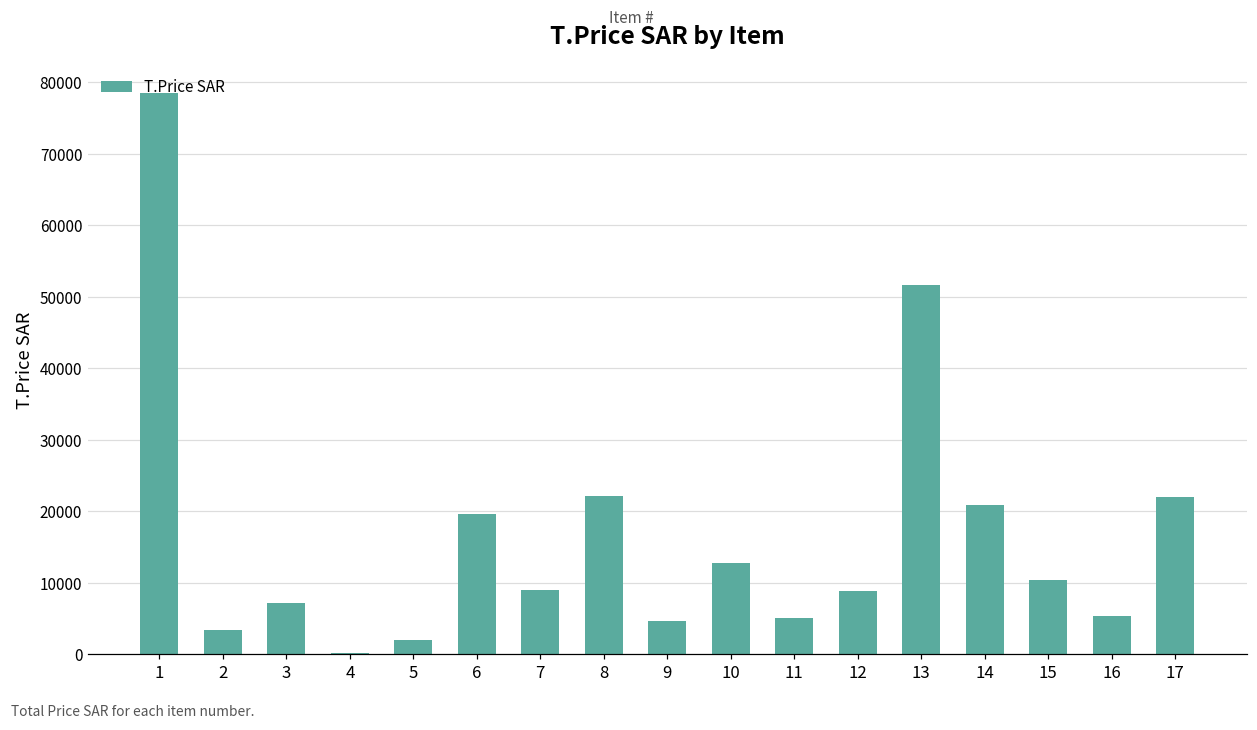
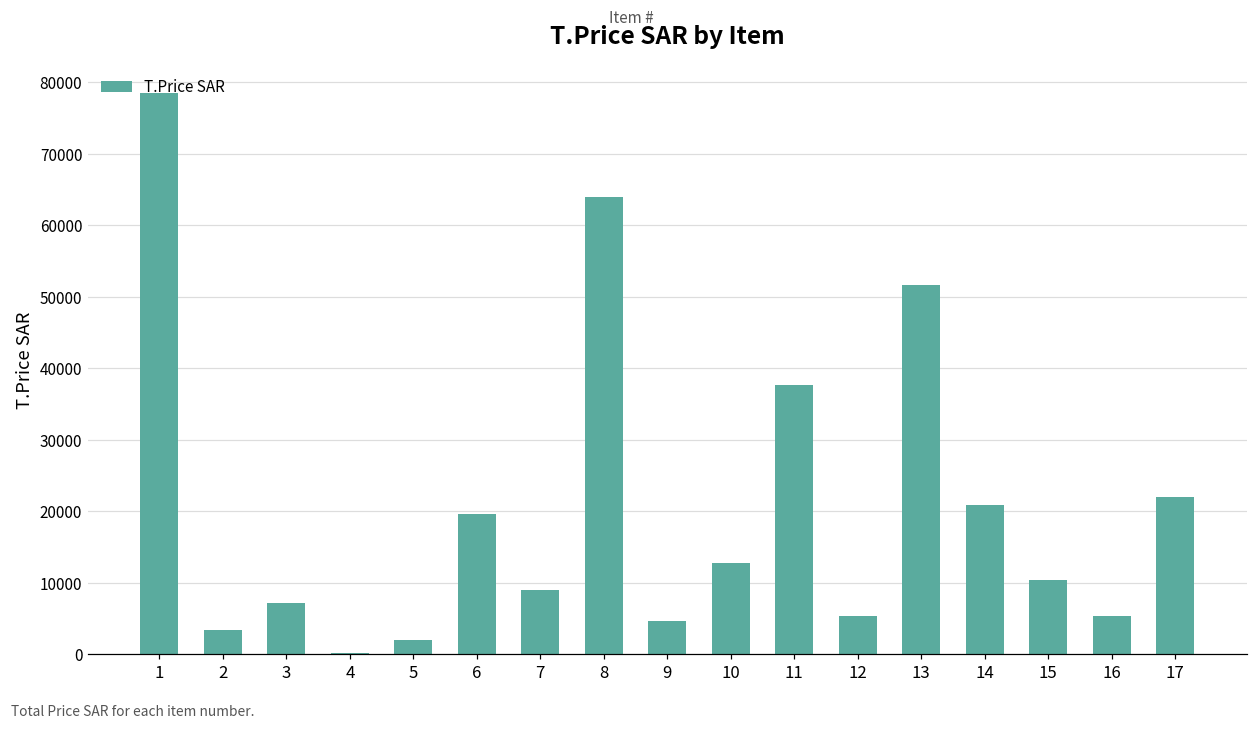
8: 22000 -> 64000
11: 5000 -> 38000
12: 9000 -> 5000
